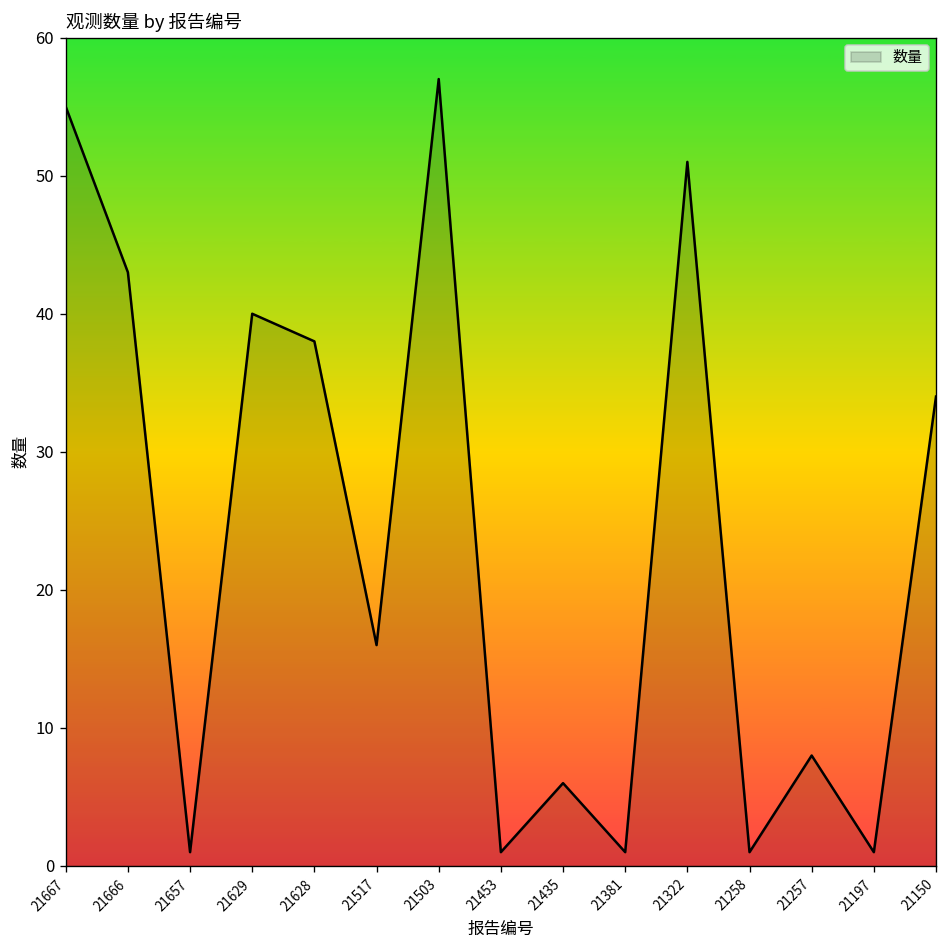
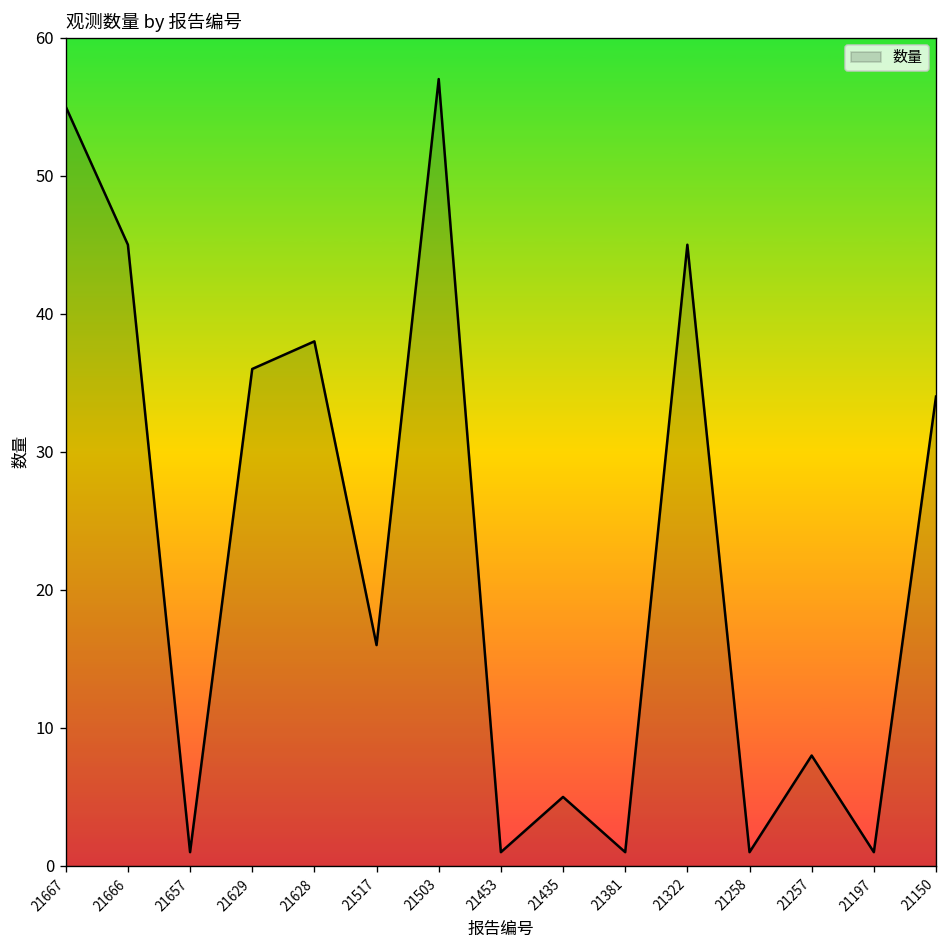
21666: 43 -> 45
21629: 40 -> 36
21435: 6 -> 5
21322: 51 -> 45
